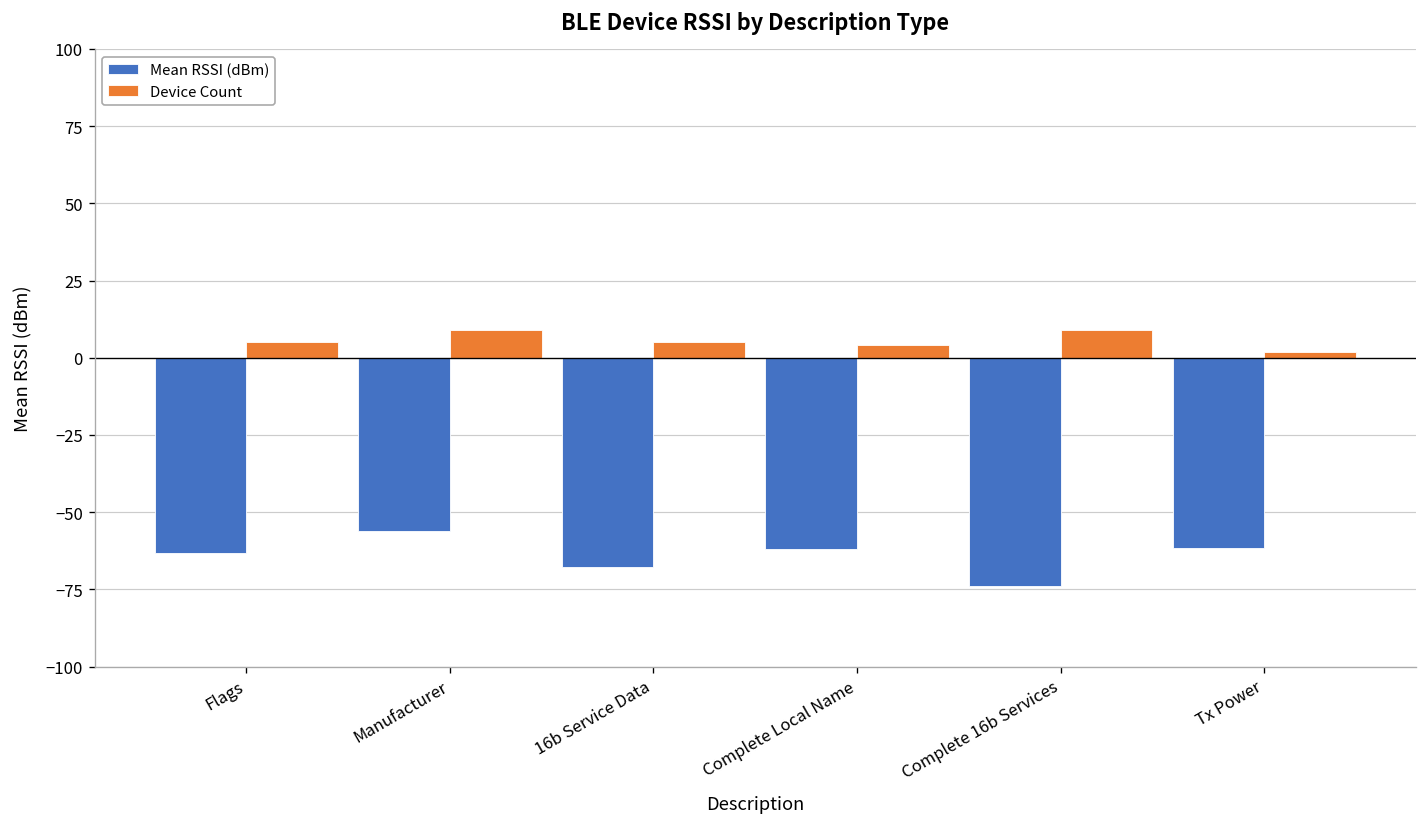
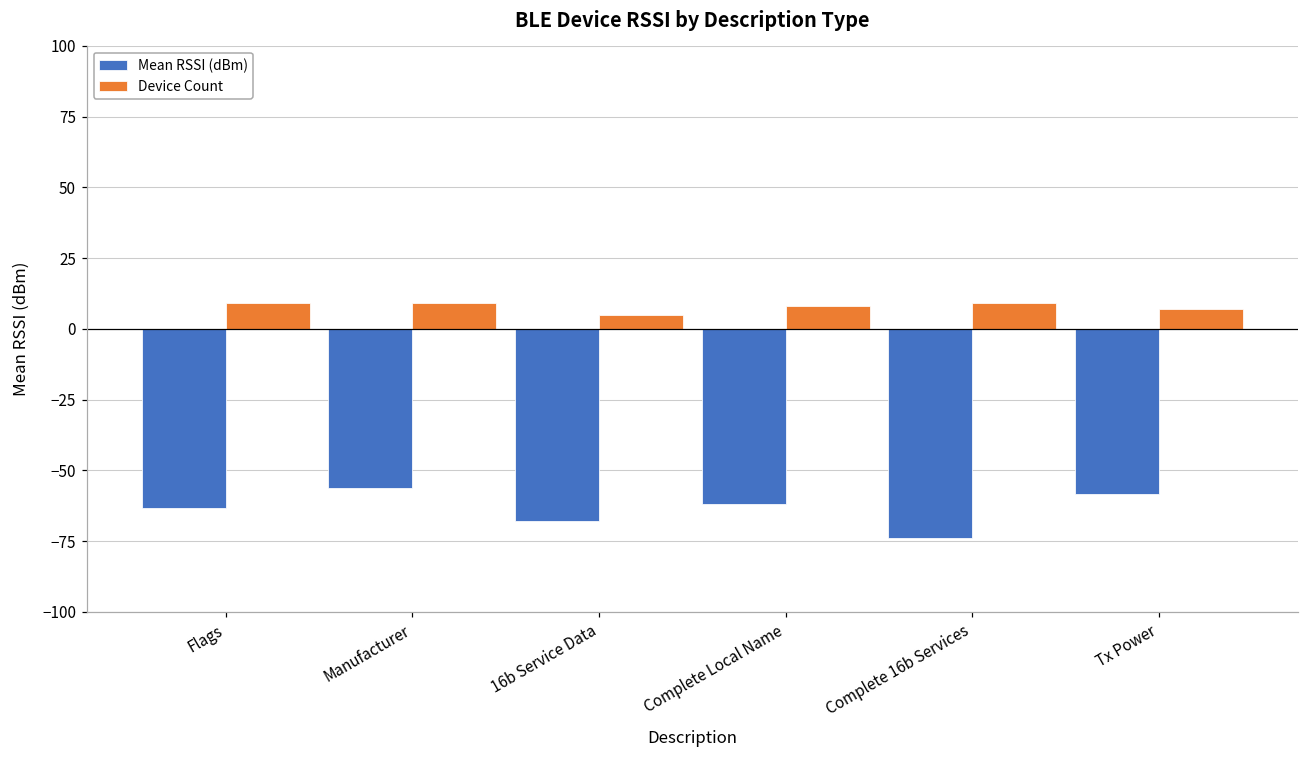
Device Count, Flags: 5 -> 9
Device Count, Complete Local Name: 4 -> 8
Mean RSSI (dBm), Tx Power: -62 -> -59
Device Count, Tx Power: 2 -> 7
